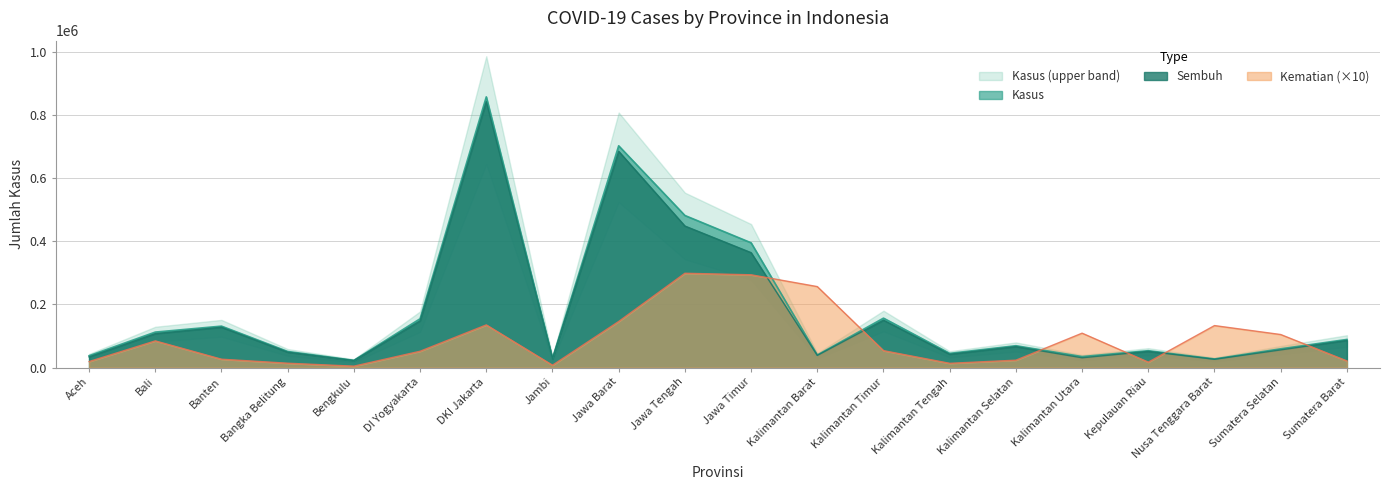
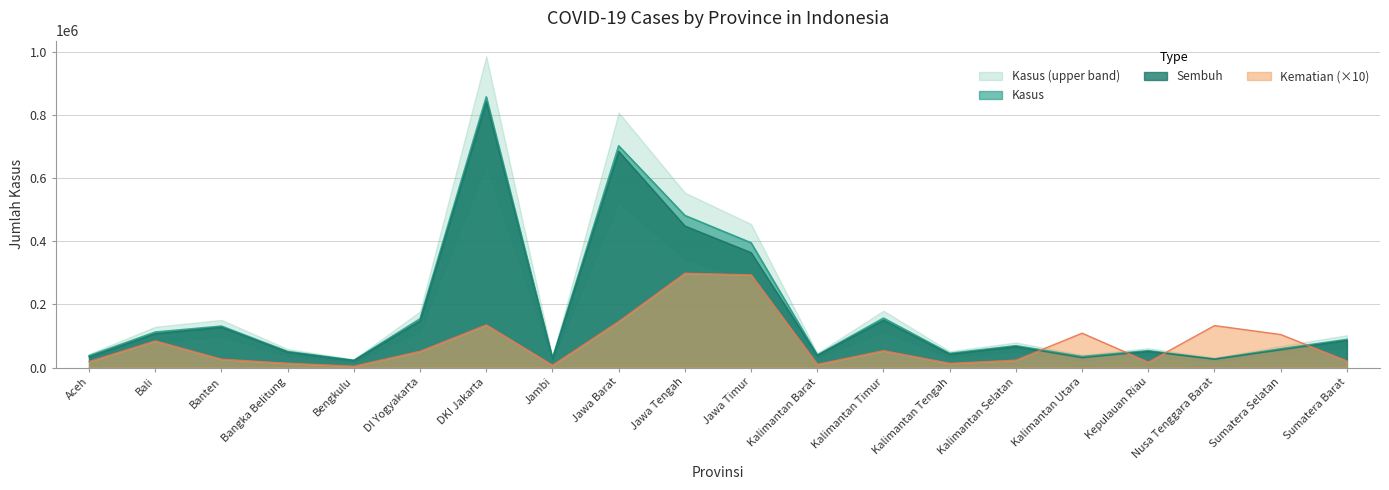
Kematian (×10), Kalimantan Barat: 260000 -> 10000
